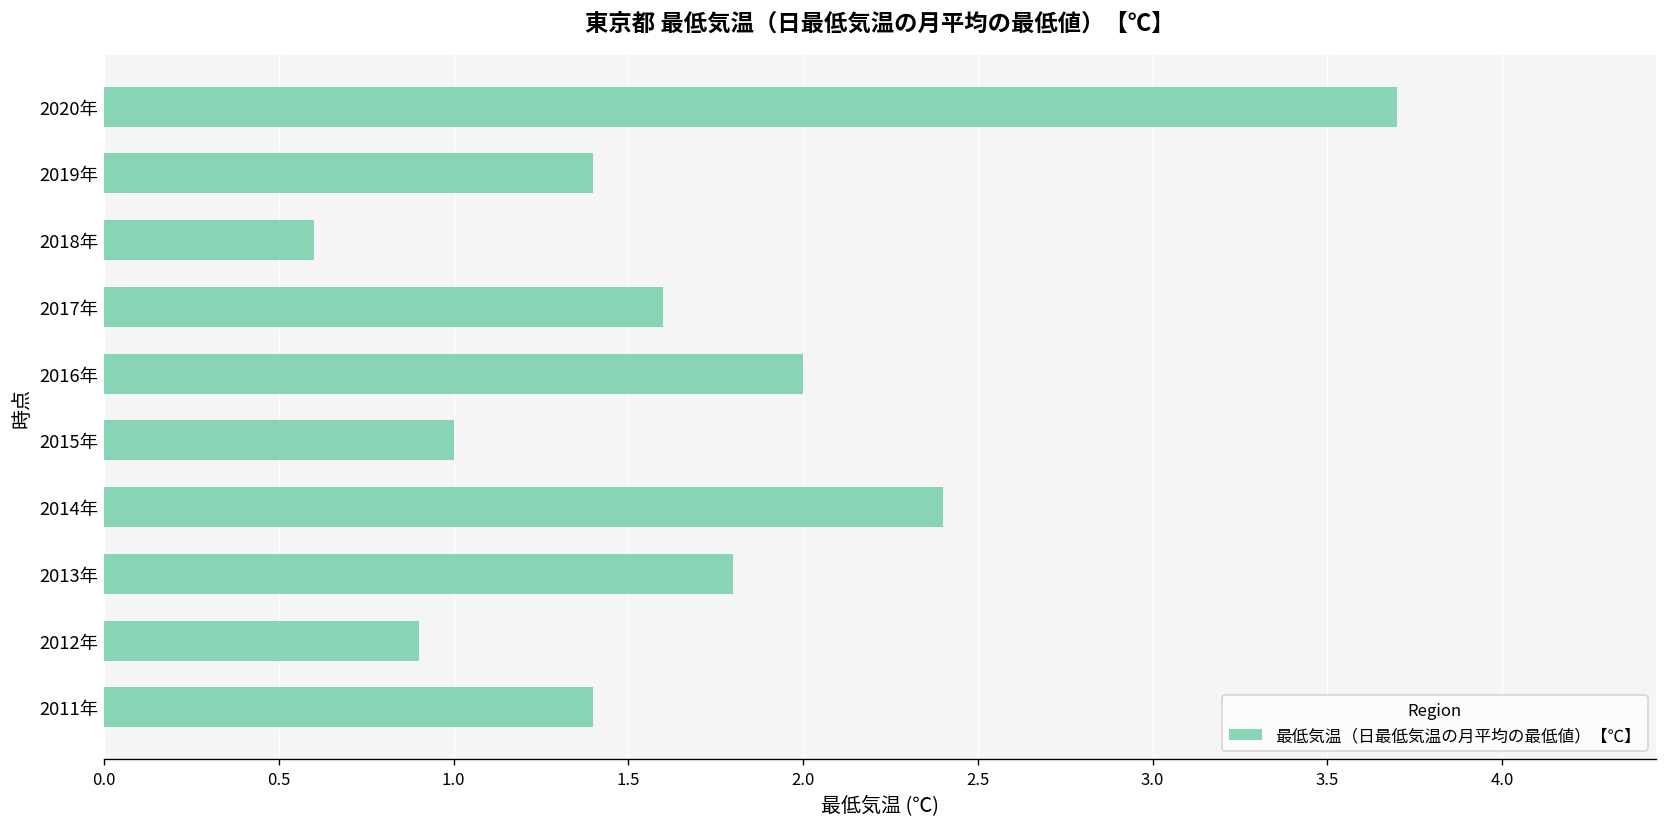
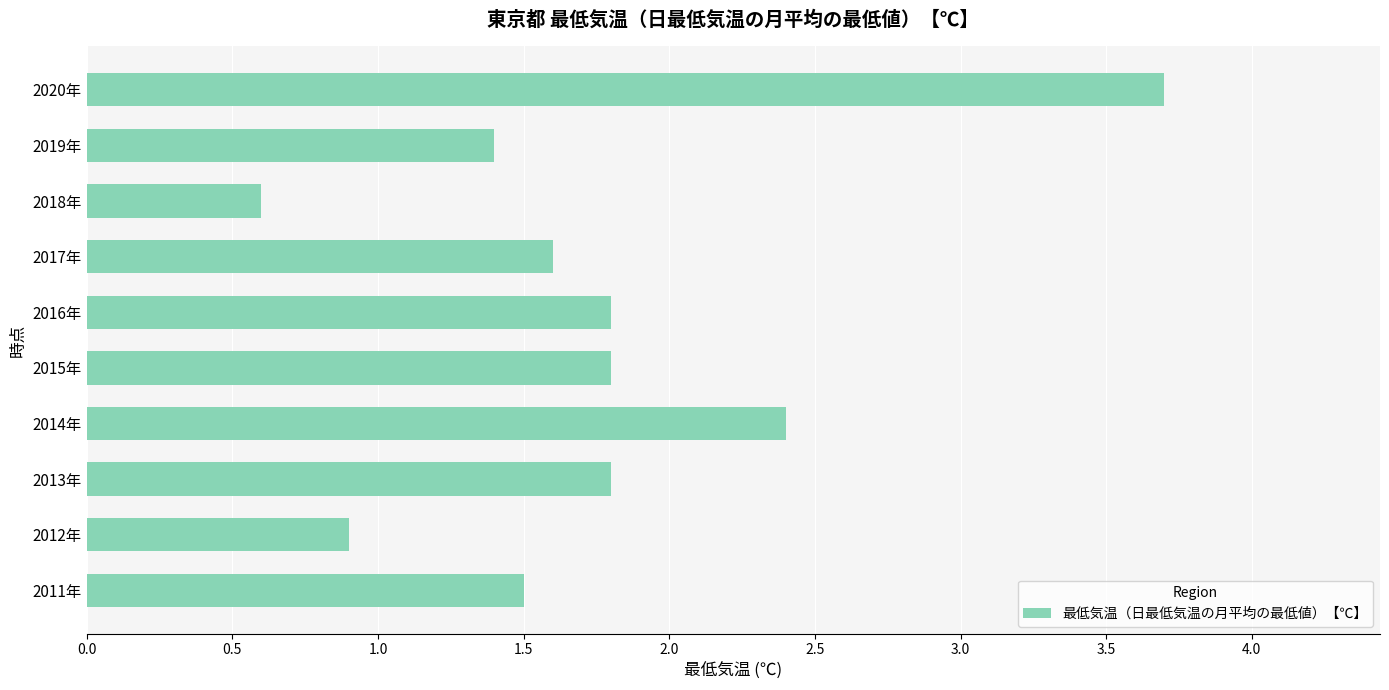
2016年: 2.0 -> 1.8
2015年: 1.0 -> 1.8
2011年: 1.4 -> 1.5
